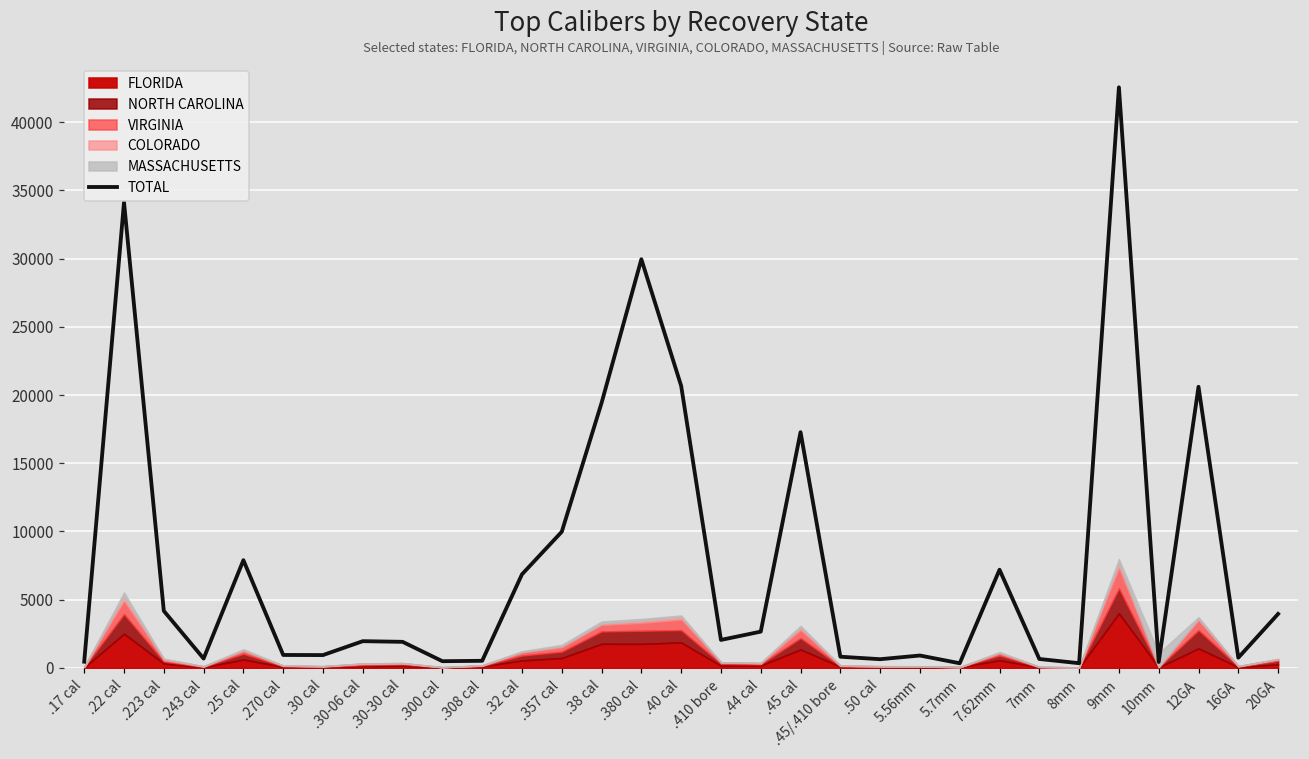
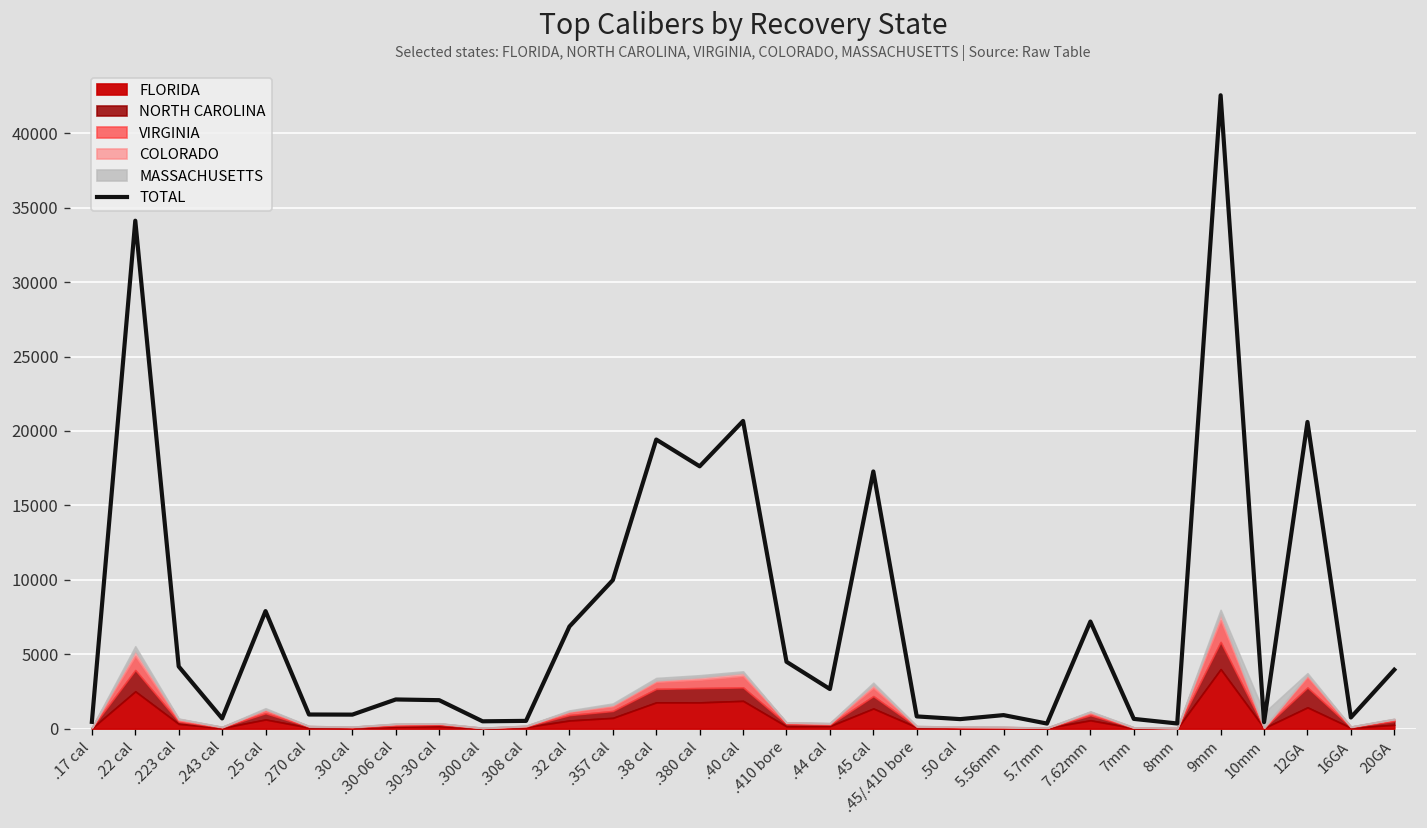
TOTAL, .380 cal: 30000 -> 17600
TOTAL, .410 bore: 2100 -> 4500
